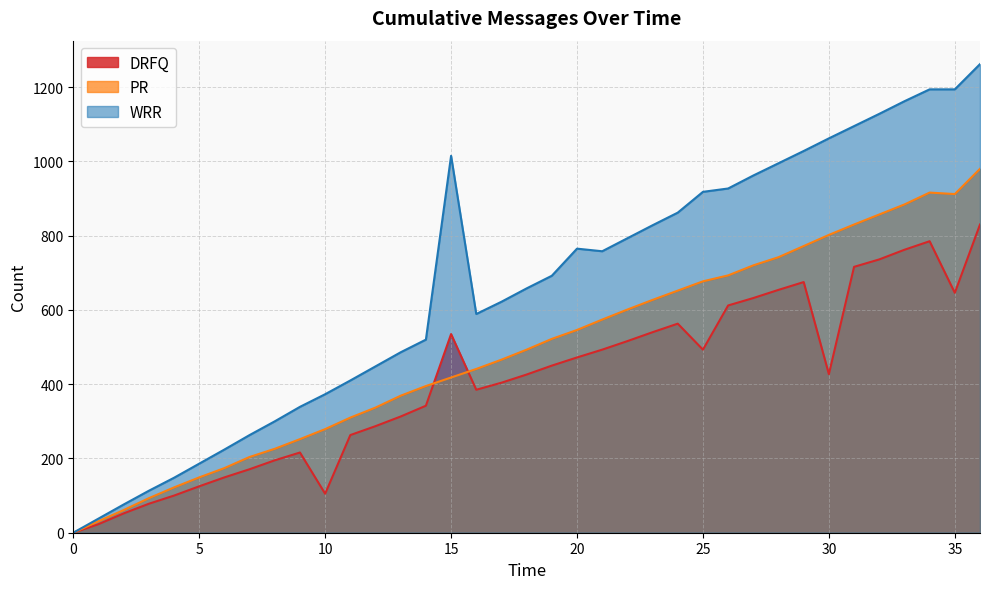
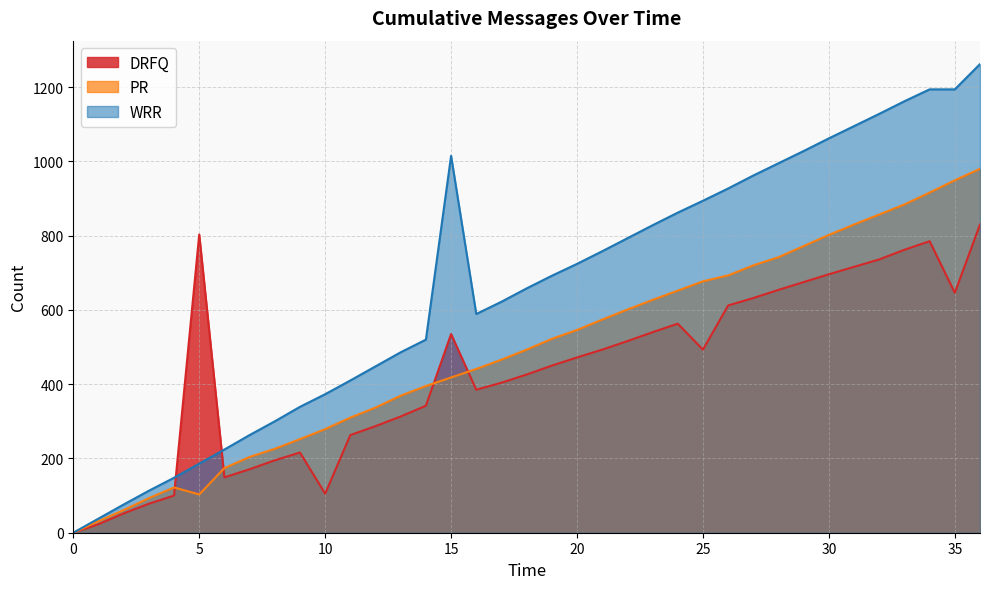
DRFQ, 5: 130 -> 800
PR, 5: 150 -> 100
WRR, 20: 770 -> 720
WRR, 25: 920 -> 890
DRFQ, 30: 430 -> 700
PR, 35: 910 -> 950
